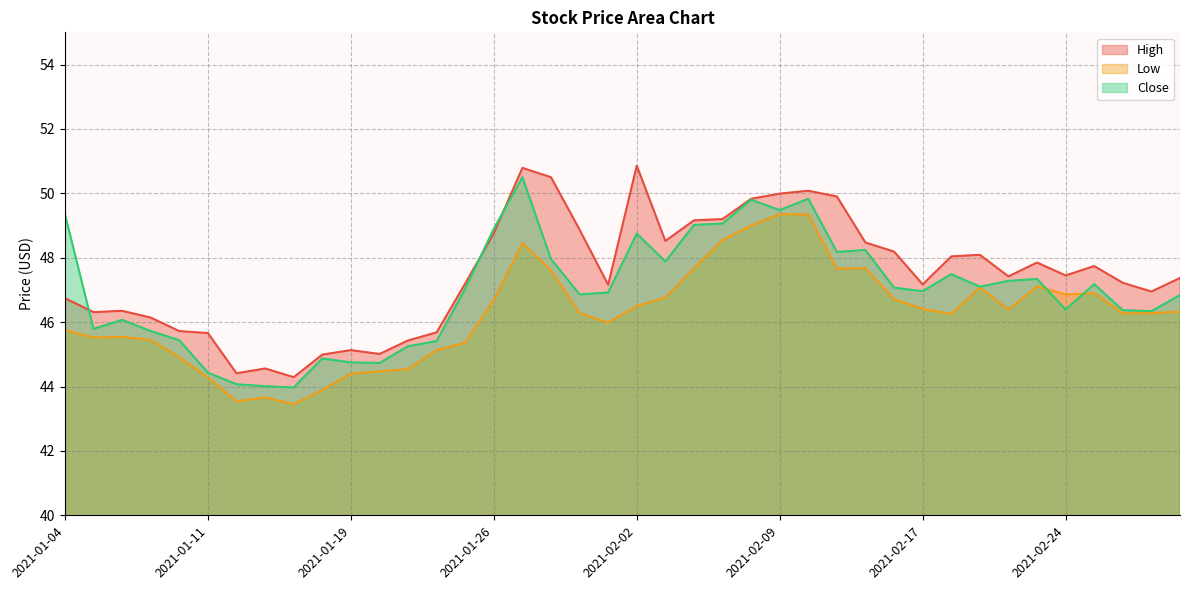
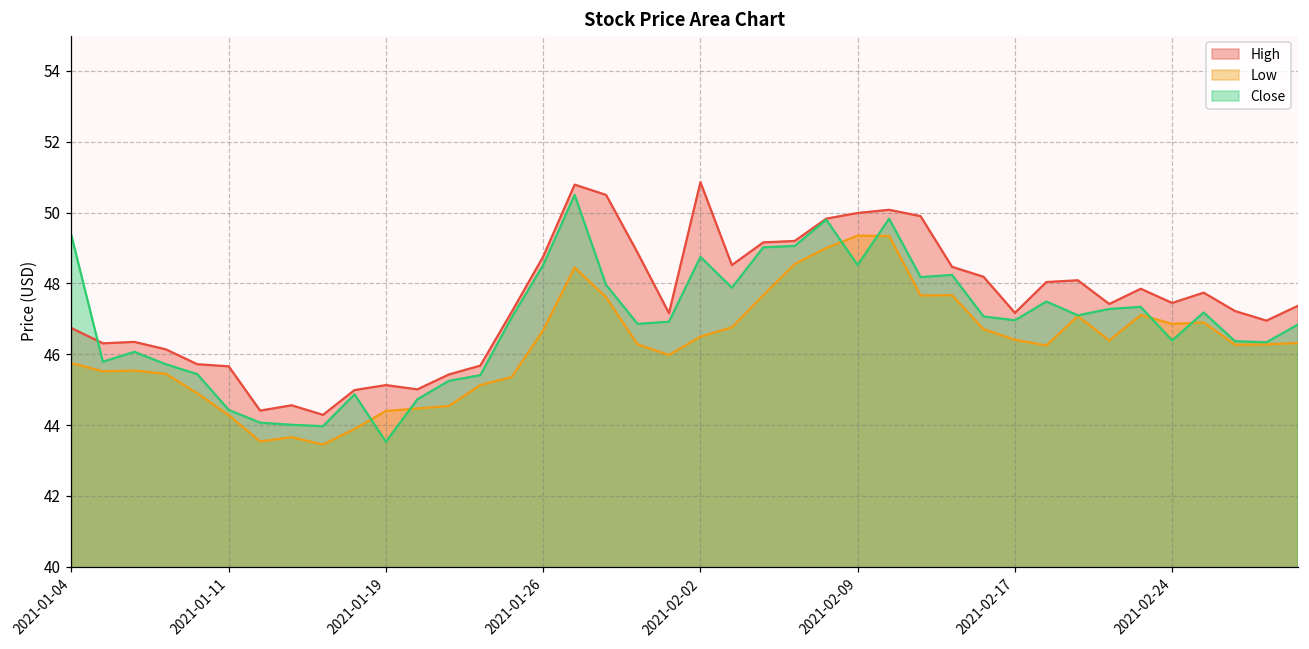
Close, 2021-01-19: 44.8 -> 43.5
Close, 2021-01-26: 48.9 -> 48.5
Close, 2021-02-09: 49.5 -> 48.5
